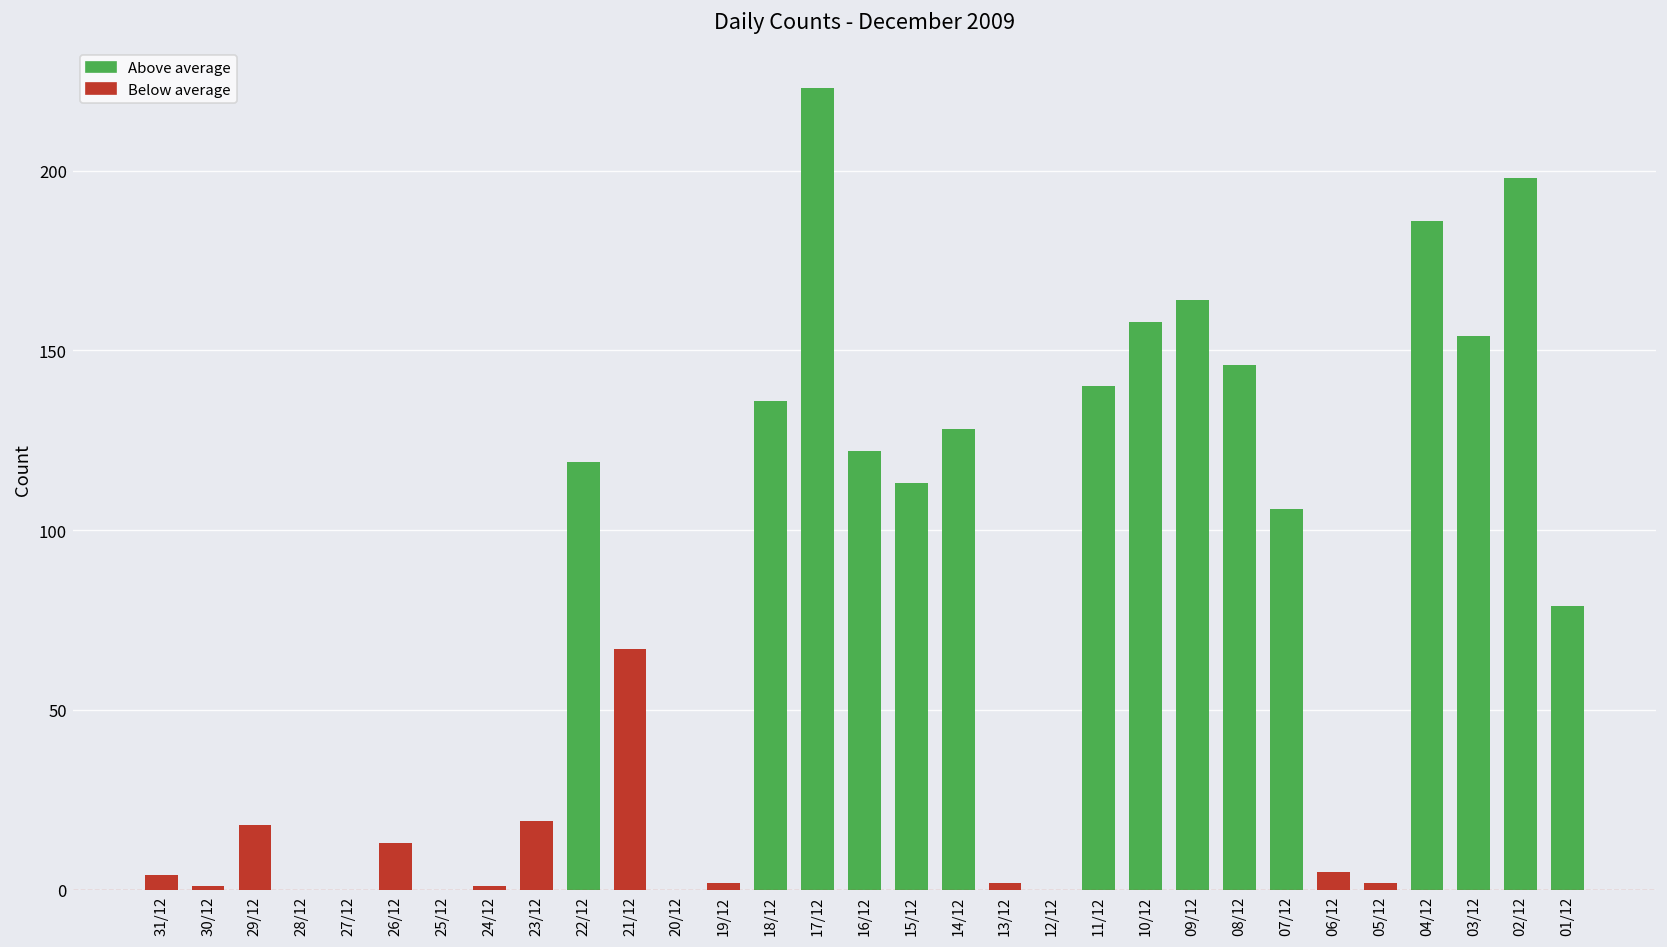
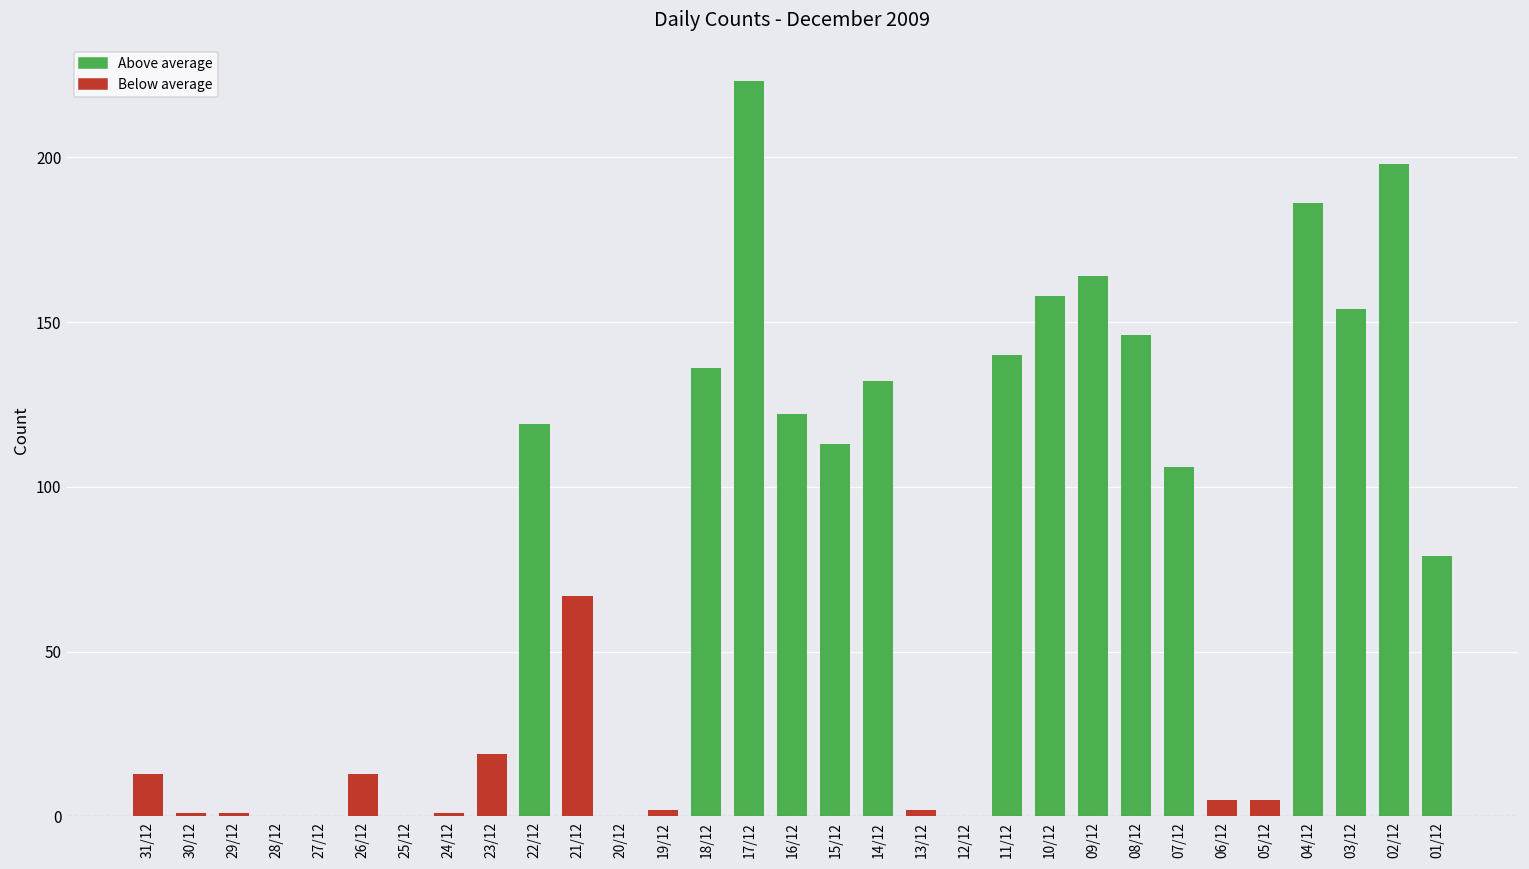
31/12: 4 -> 13
29/12: 18 -> 1
14/12: 128 -> 132
05/12: 2 -> 5
